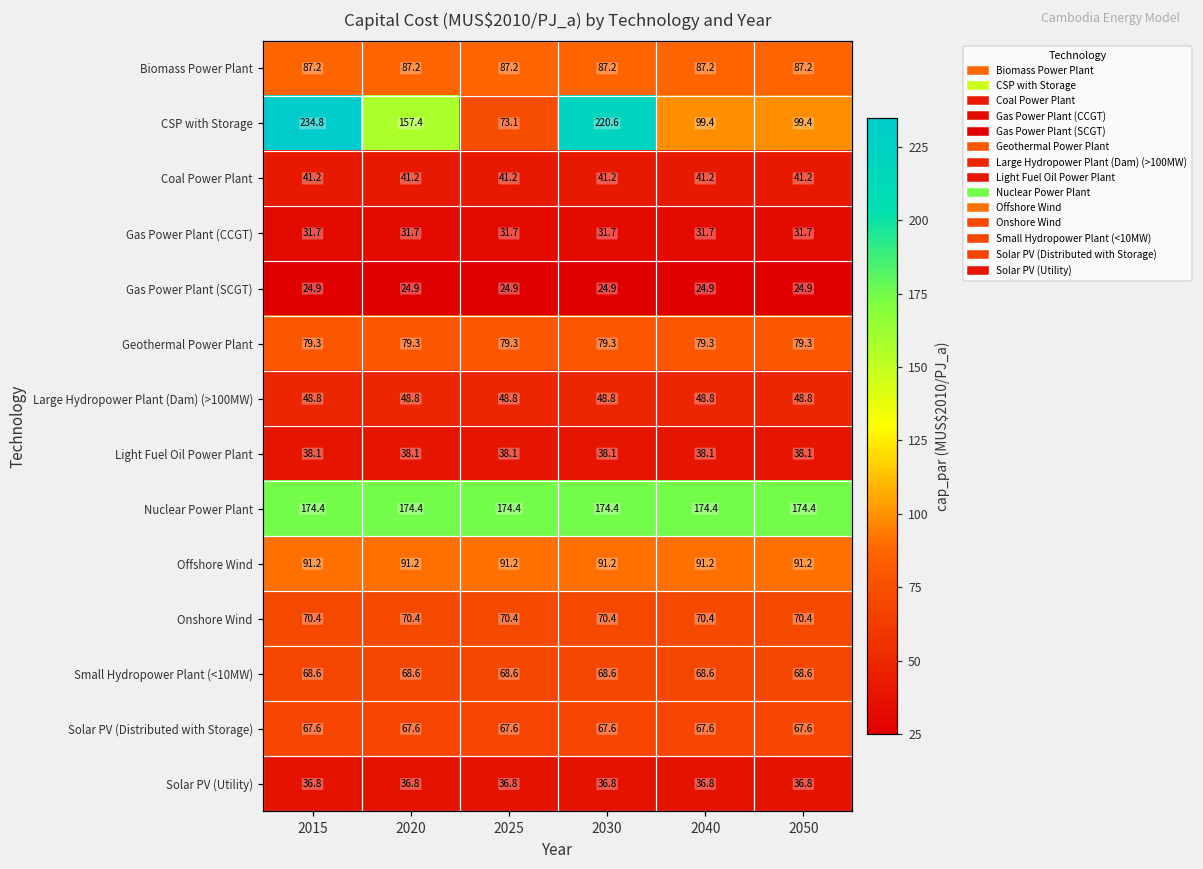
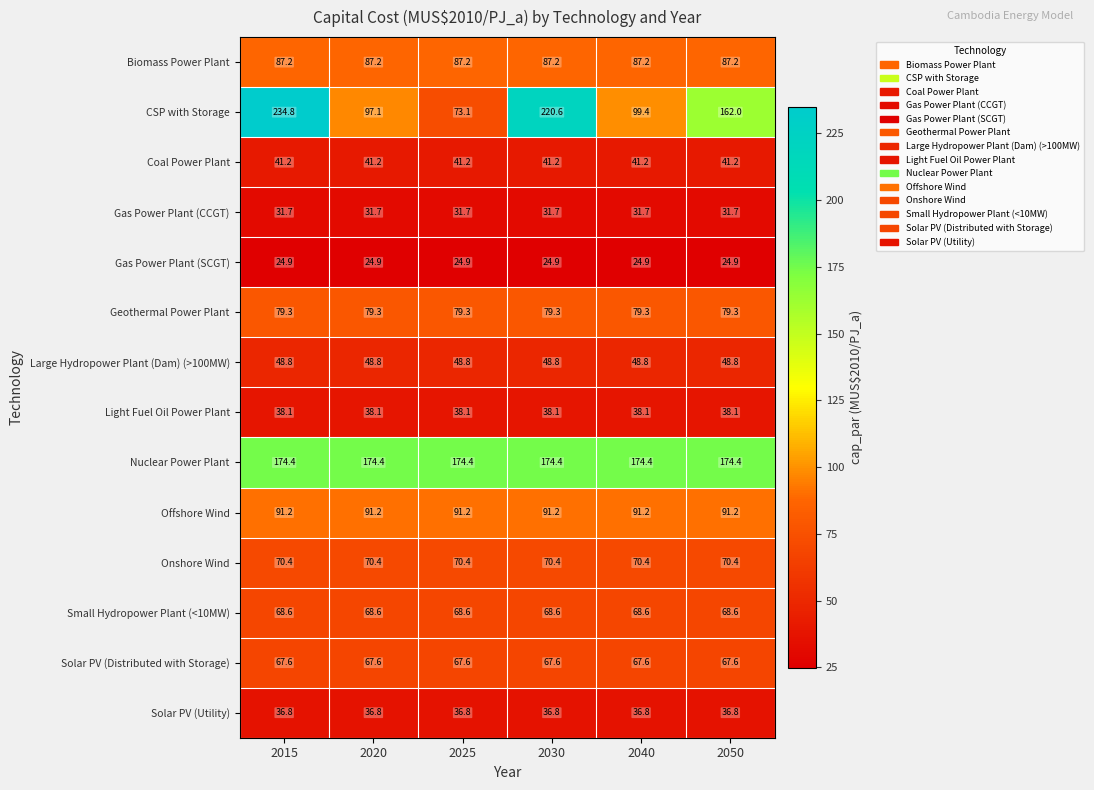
CSP with Storage, 2020: 157.4 -> 97.1
CSP with Storage, 2050: 99.4 -> 162.0
